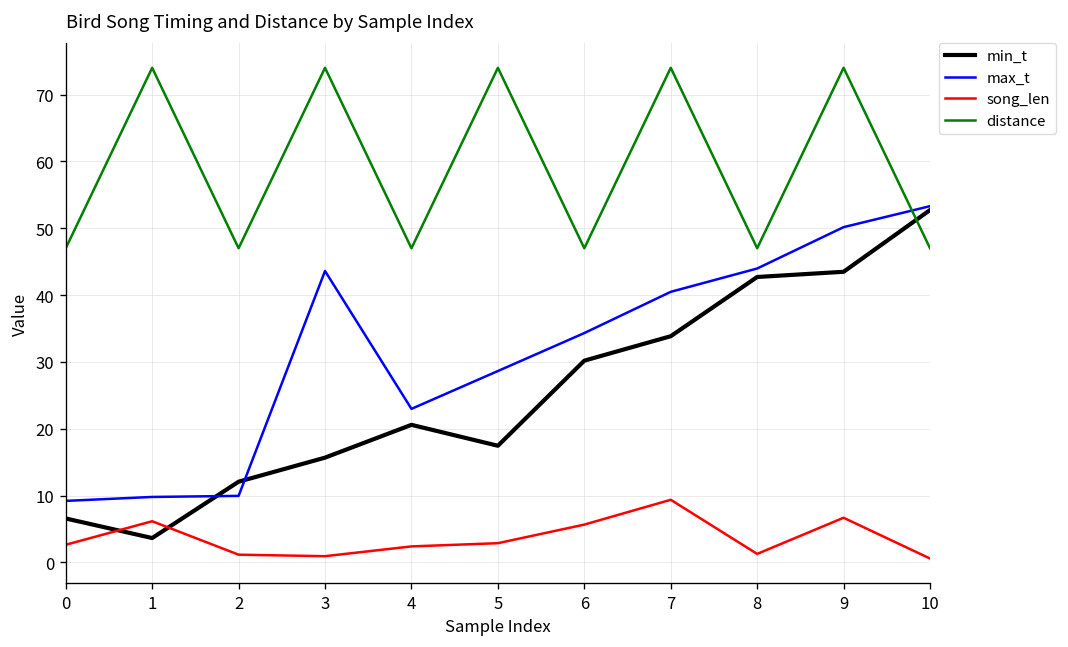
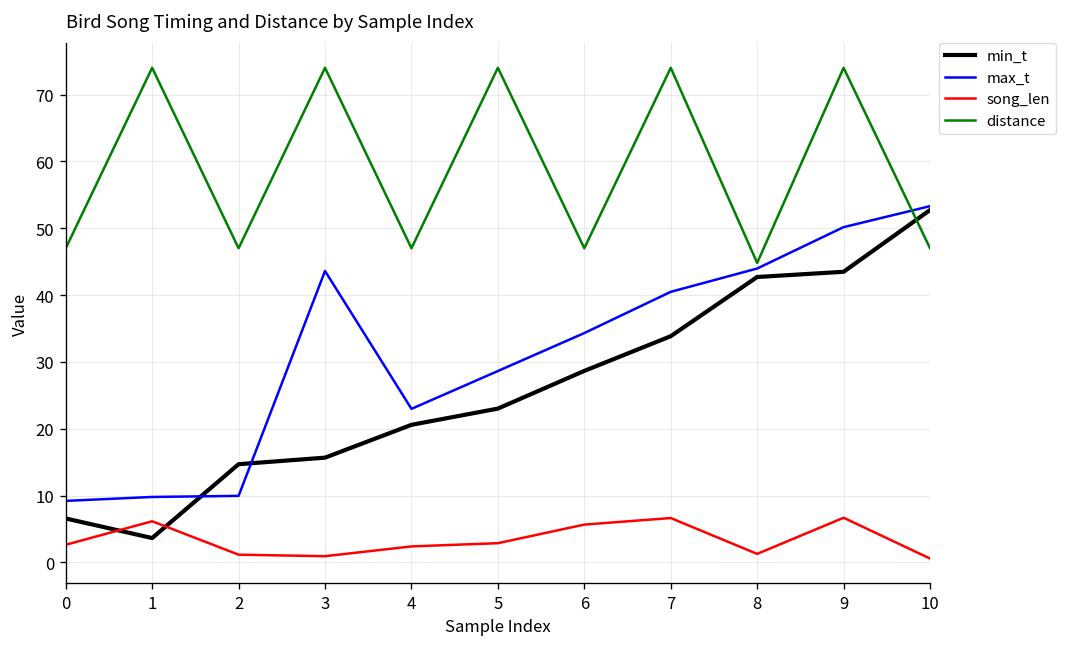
min_t, 2: 12 -> 15
min_t, 5: 17 -> 23
min_t, 6: 30 -> 29
song_len, 7: 9 -> 7
distance, 8: 47 -> 45
